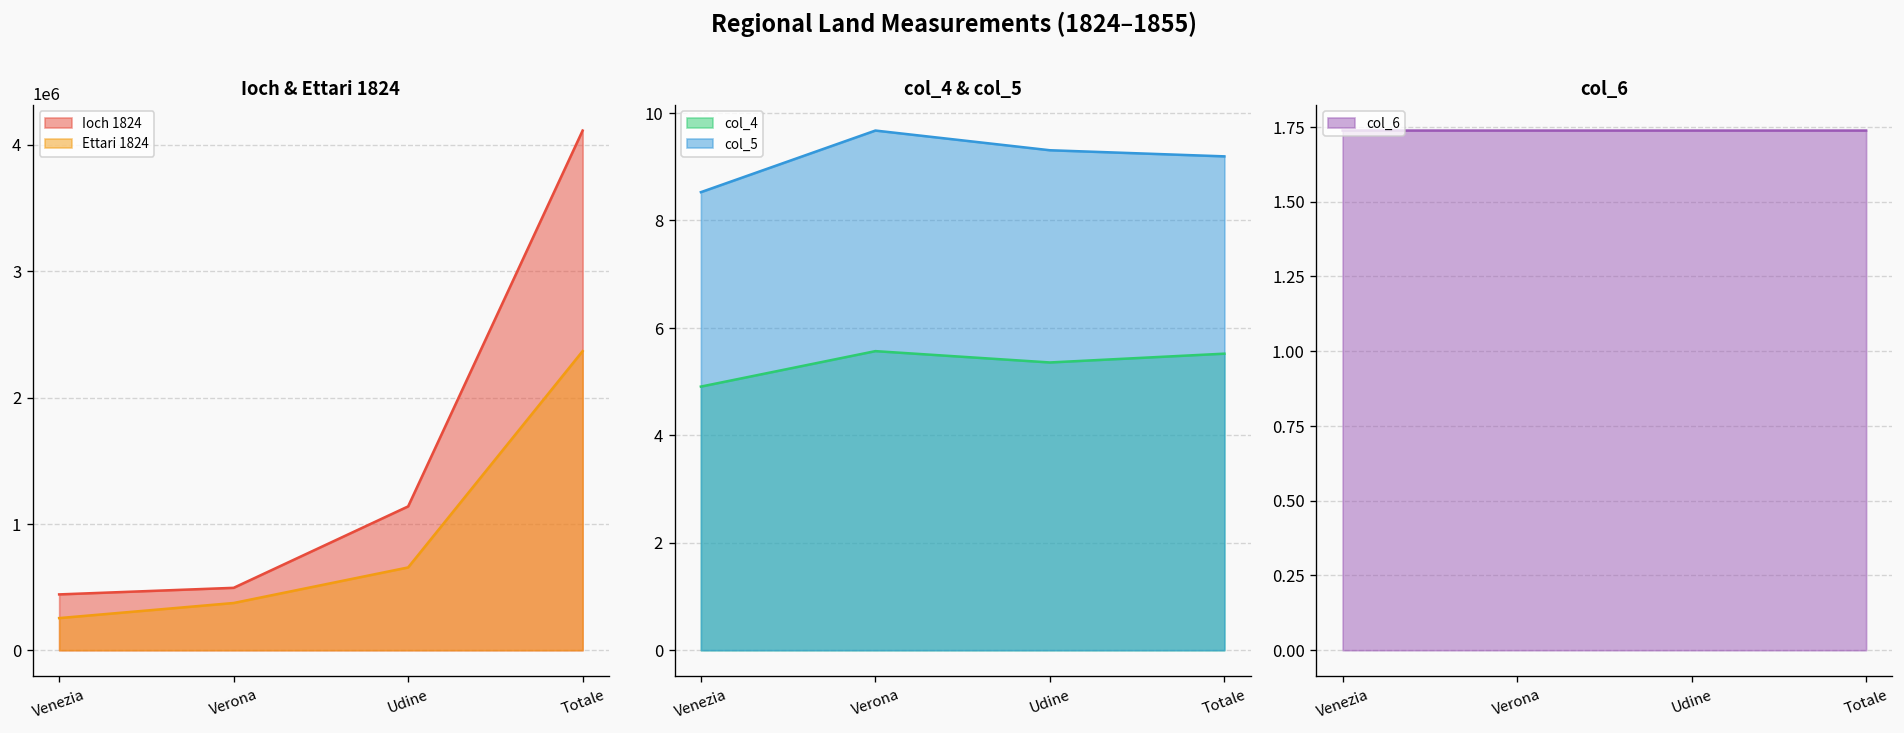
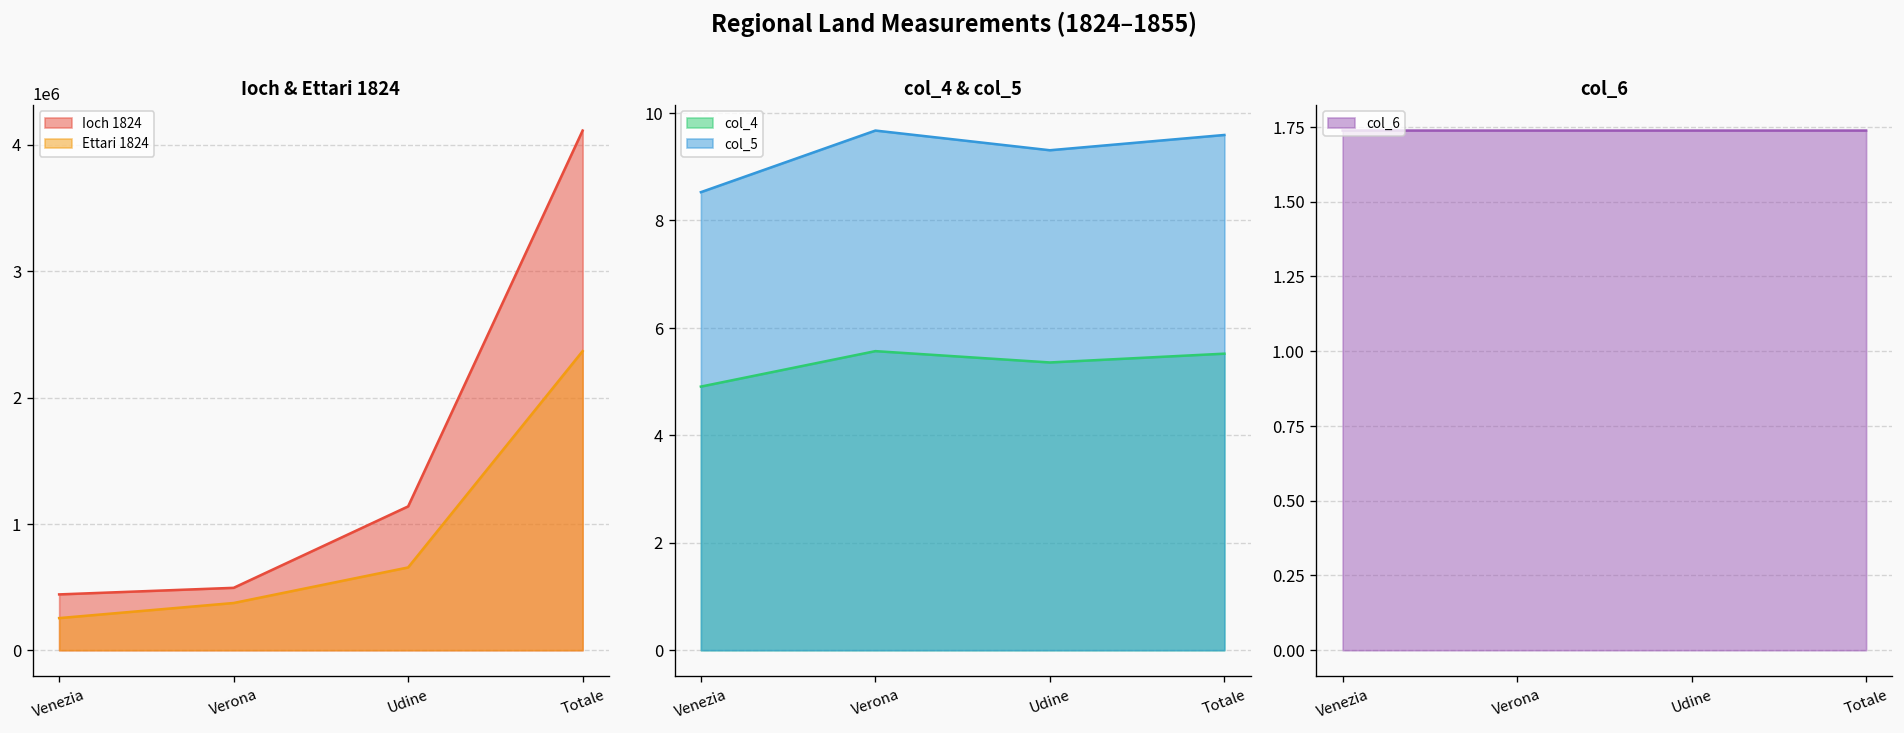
col_4 & col_5, col_5, Totale: 9.2 -> 9.6
